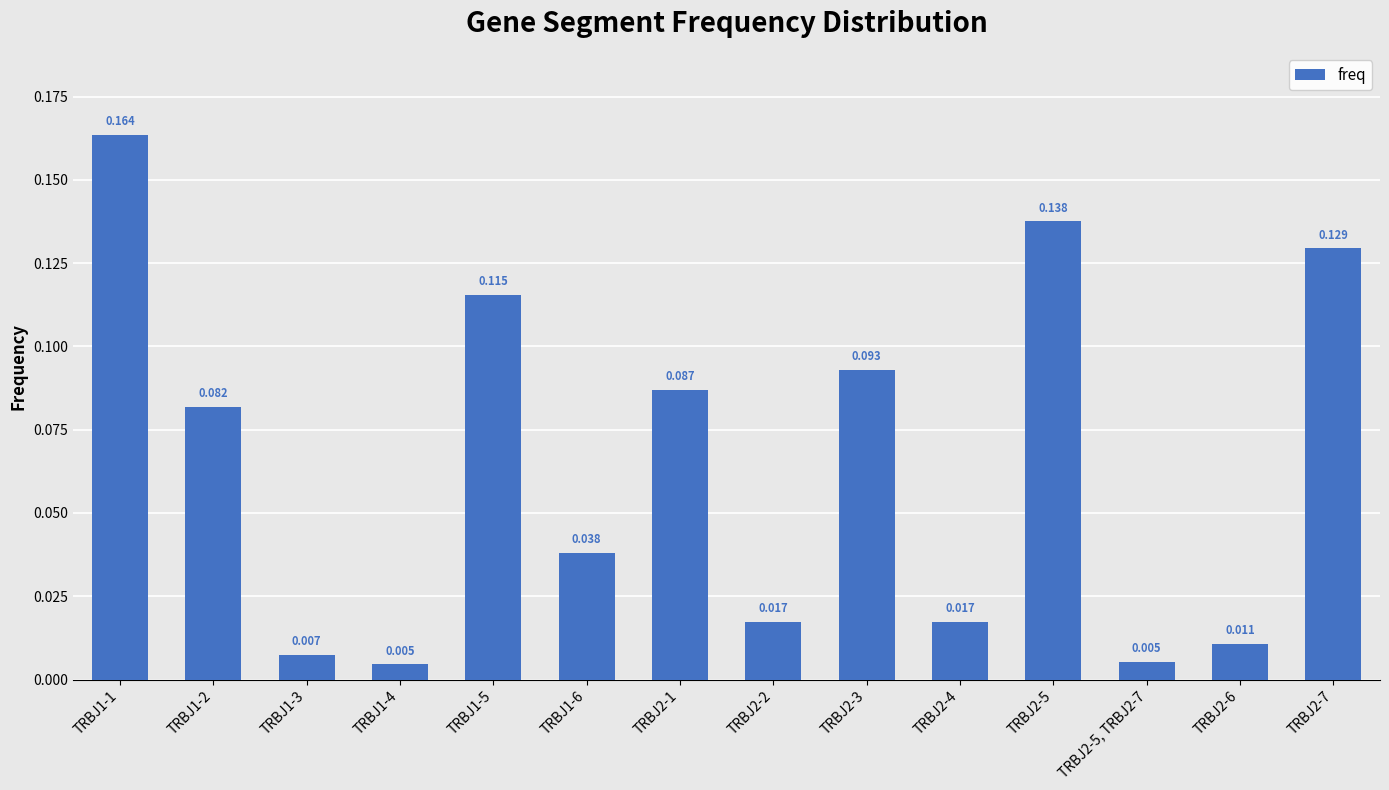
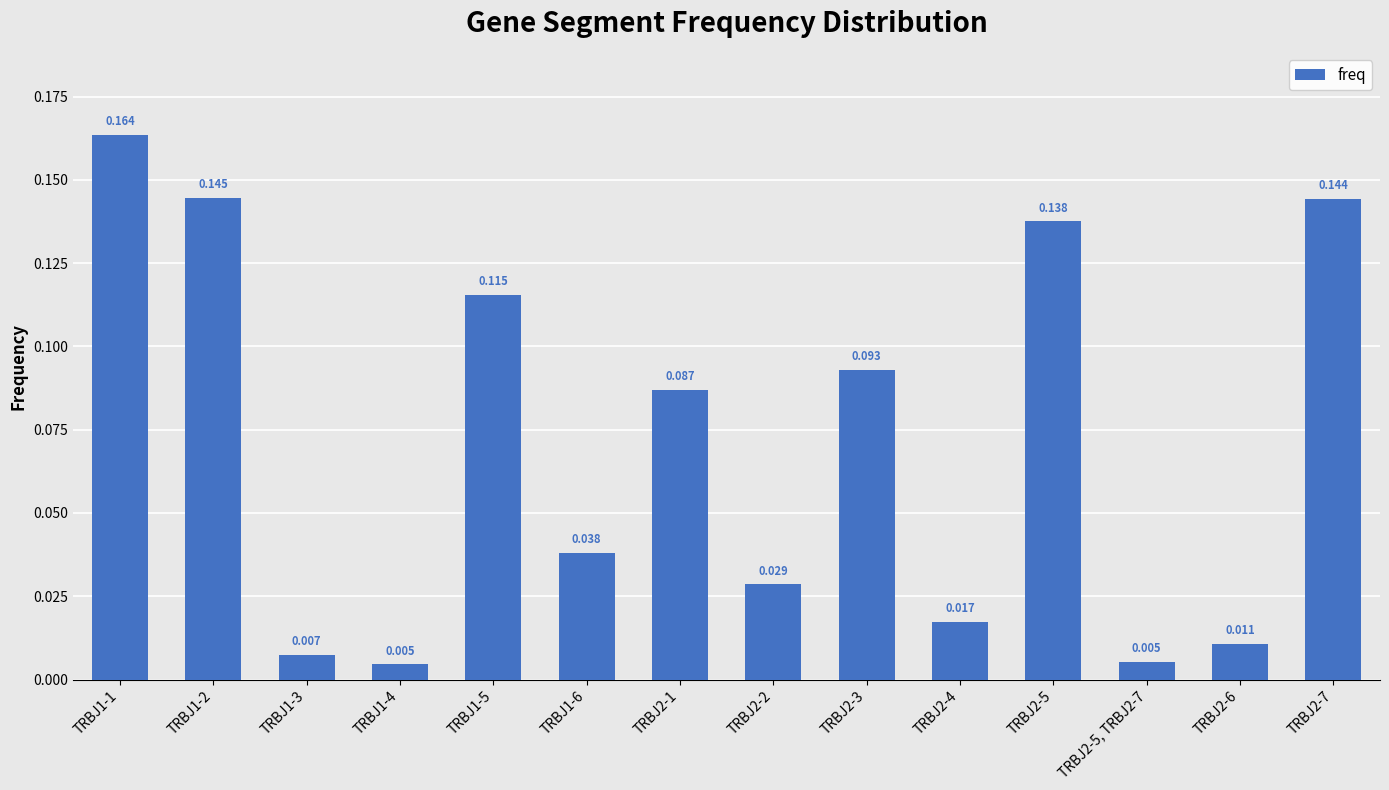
TRBJ1-2: 0.082 -> 0.145
TRBJ2-2: 0.017 -> 0.029
TRBJ2-7: 0.129 -> 0.144
